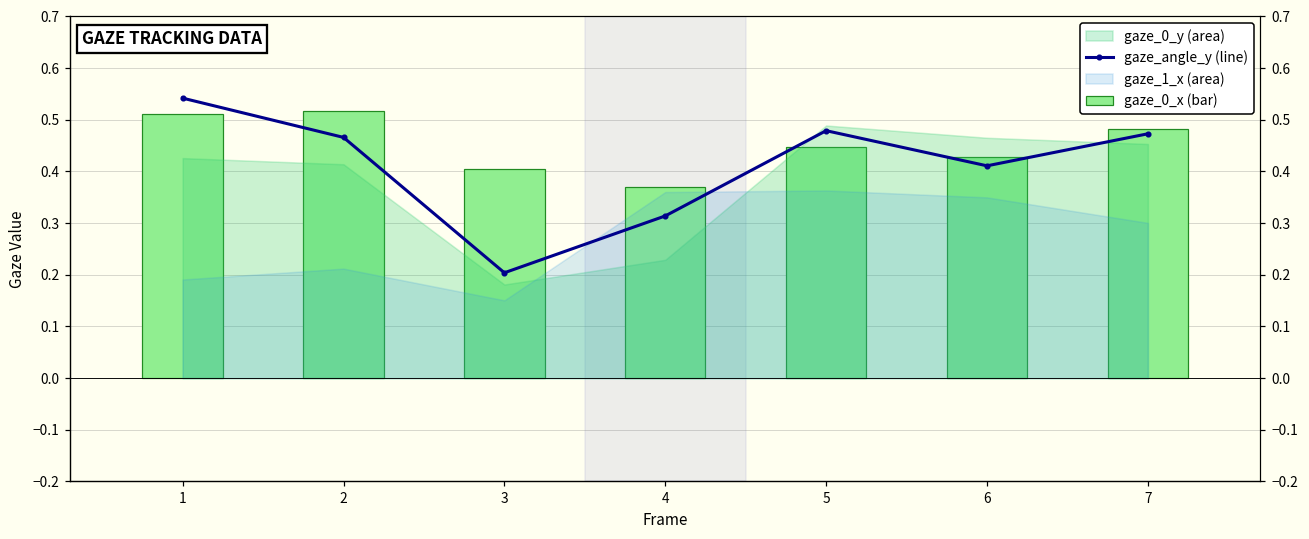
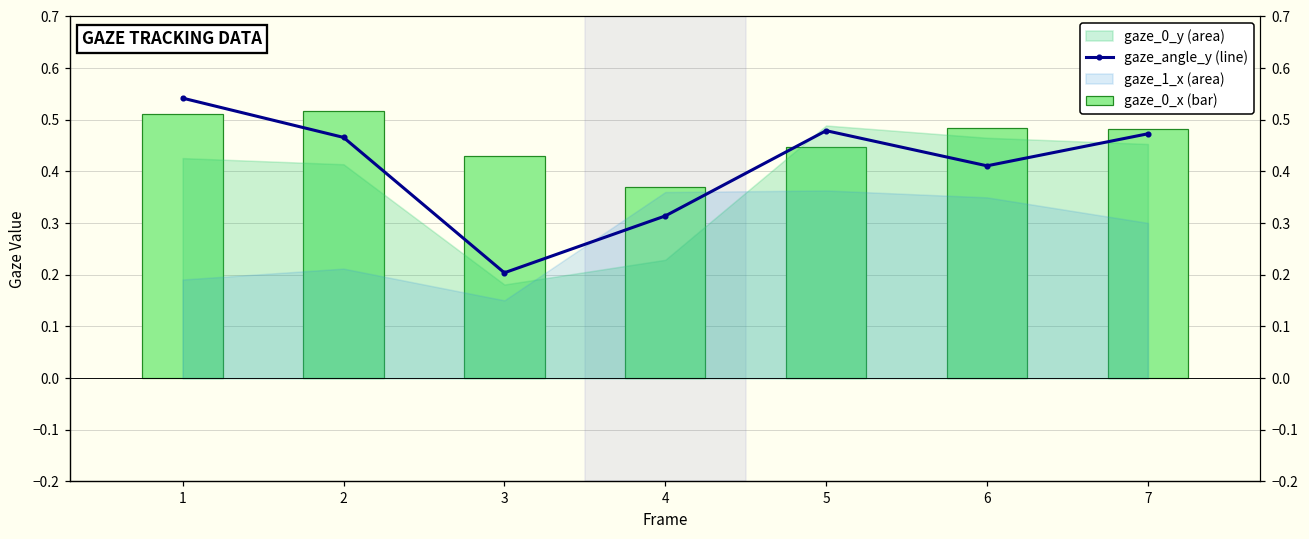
gaze_0_x (bar), 3: 0.40 -> 0.43
gaze_0_x (bar), 6: 0.43 -> 0.48
